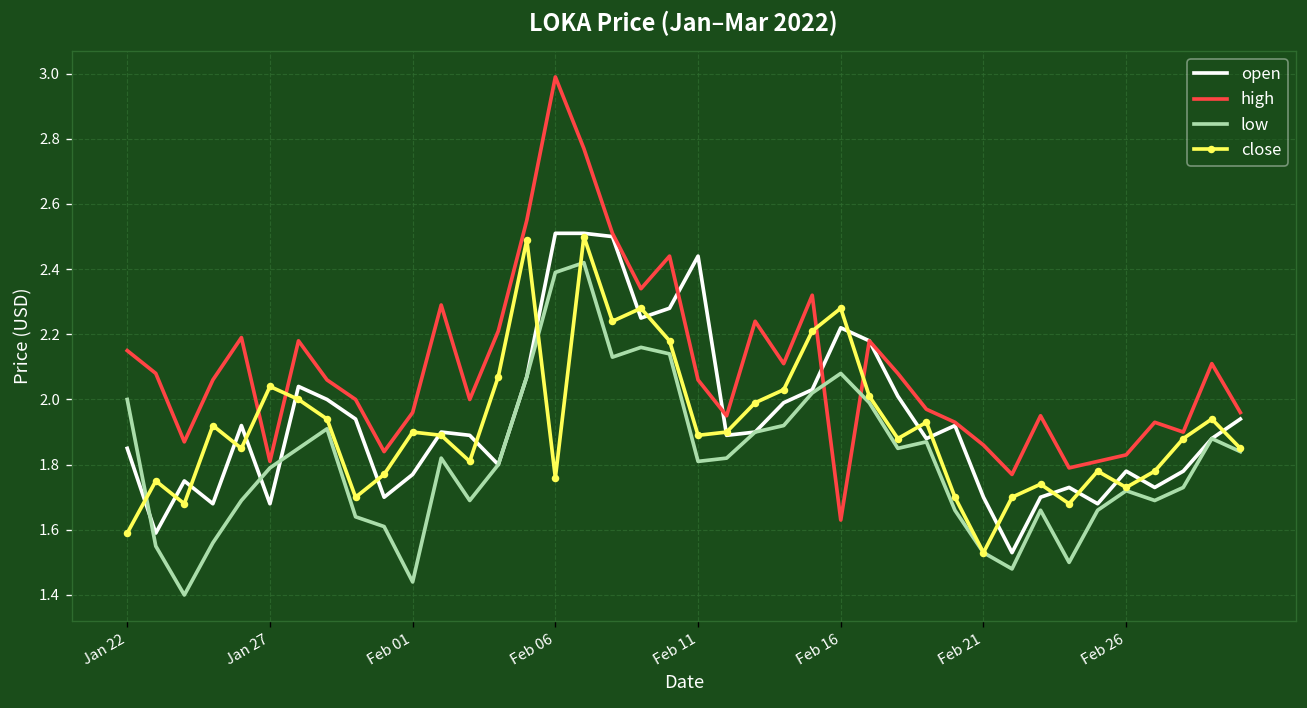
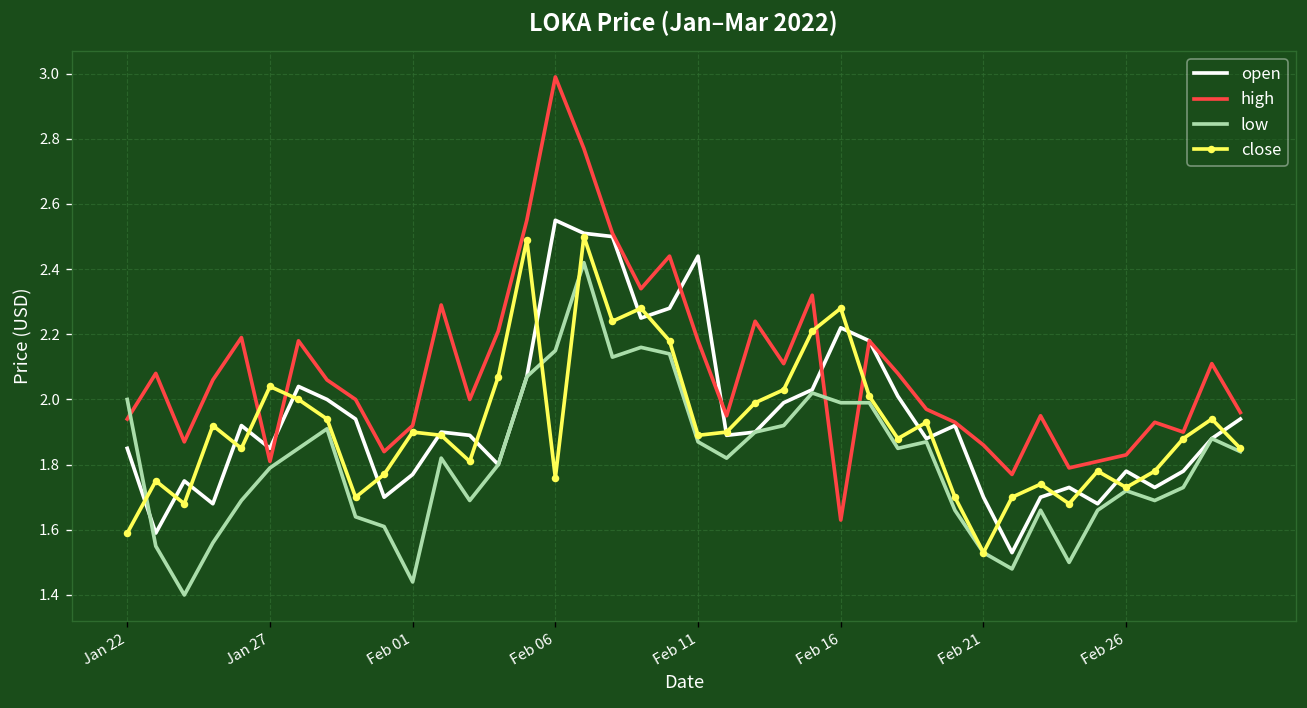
high, Jan 22: 2.15 -> 1.94
open, Jan 27: 1.68 -> 1.85
high, Feb 01: 1.96 -> 1.92
open, Feb 06: 2.51 -> 2.55
low, Feb 06: 2.39 -> 2.15
high, Feb 11: 2.06 -> 2.18
low, Feb 11: 1.81 -> 1.87
low, Feb 16: 2.08 -> 1.99
